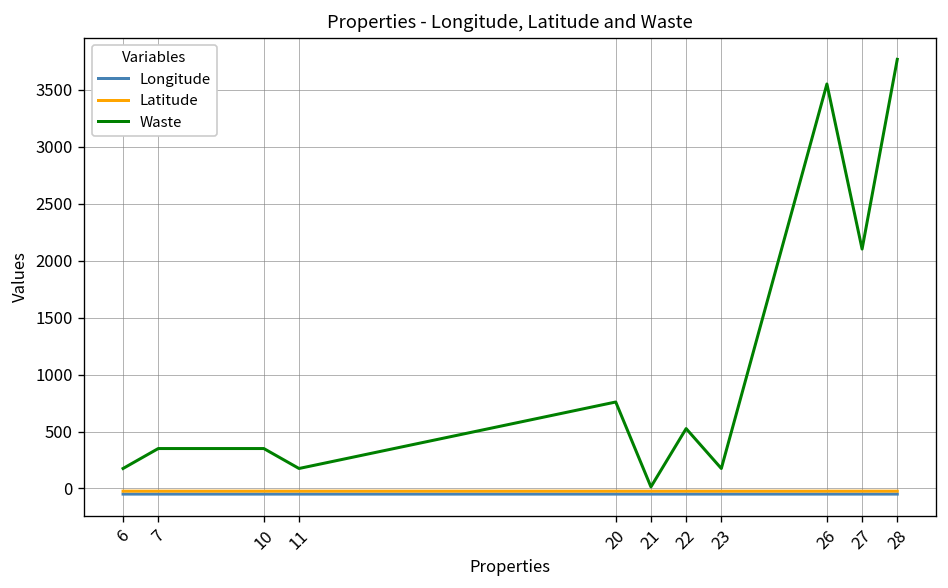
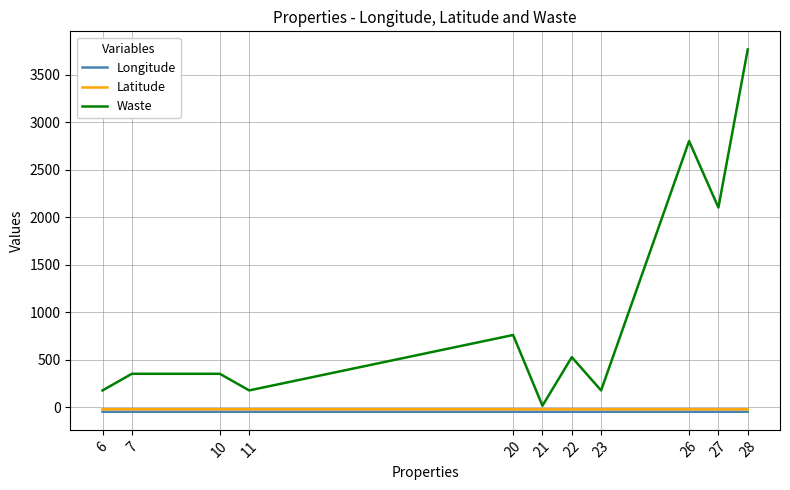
Waste, 26: 3600 -> 2800
